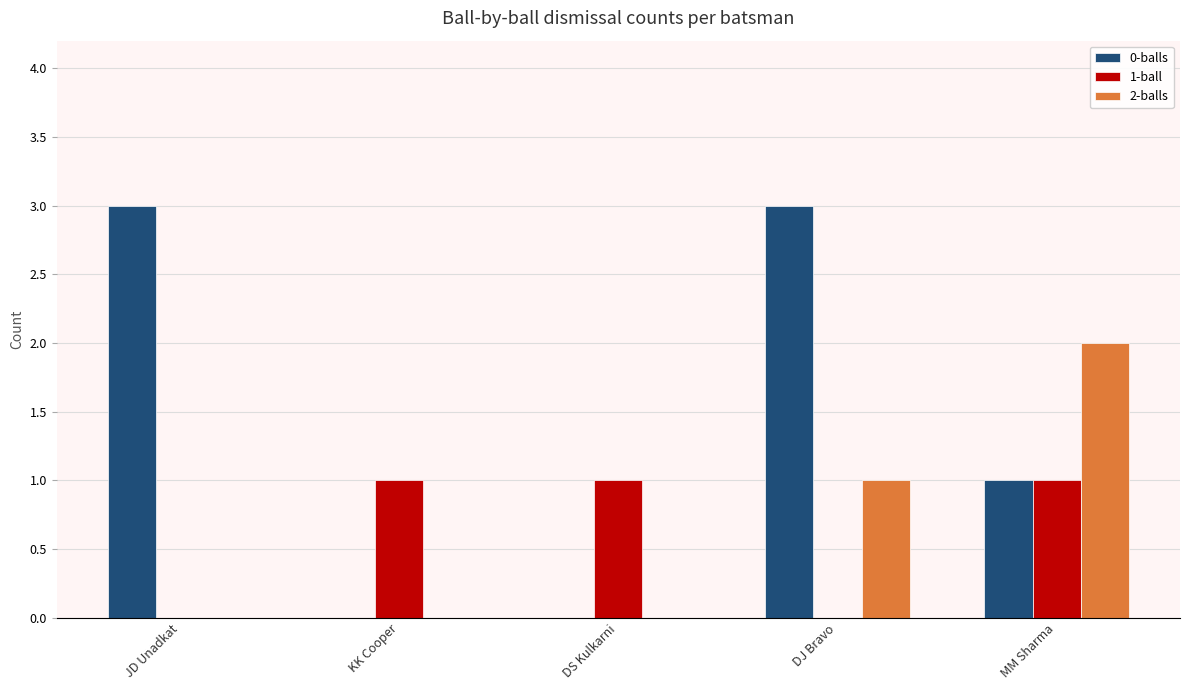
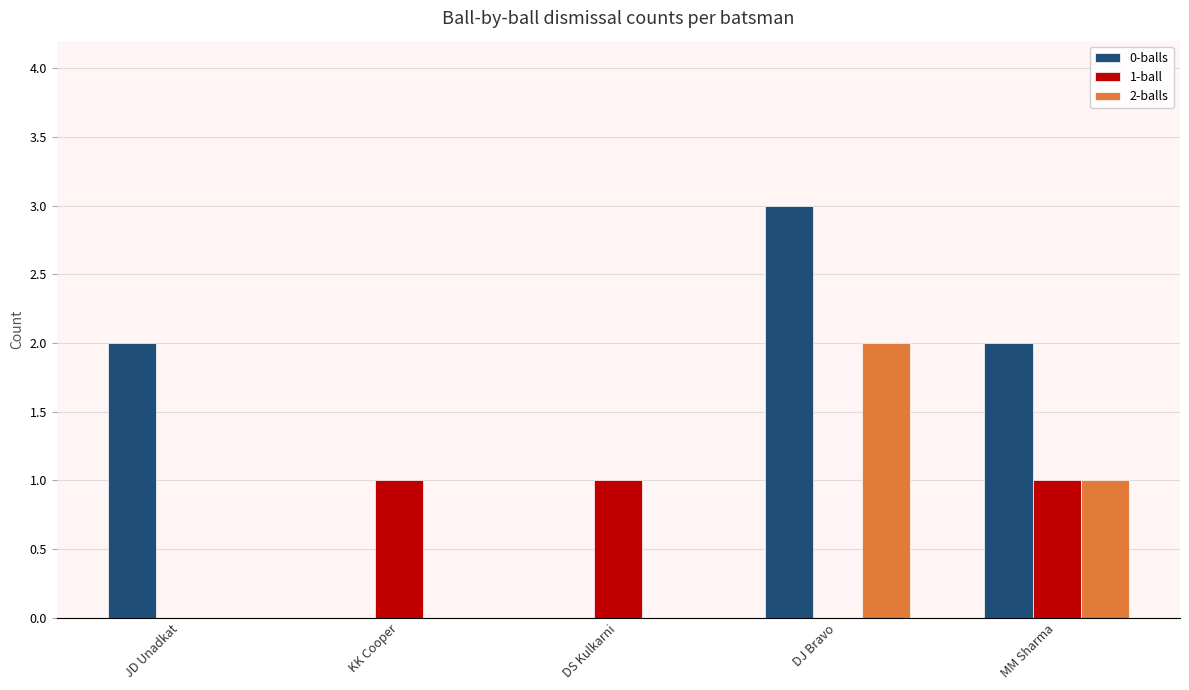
0-balls, JD Unadkat: 3 -> 2
2-balls, DJ Bravo: 1 -> 2
0-balls, MM Sharma: 1 -> 2
2-balls, MM Sharma: 2 -> 1
